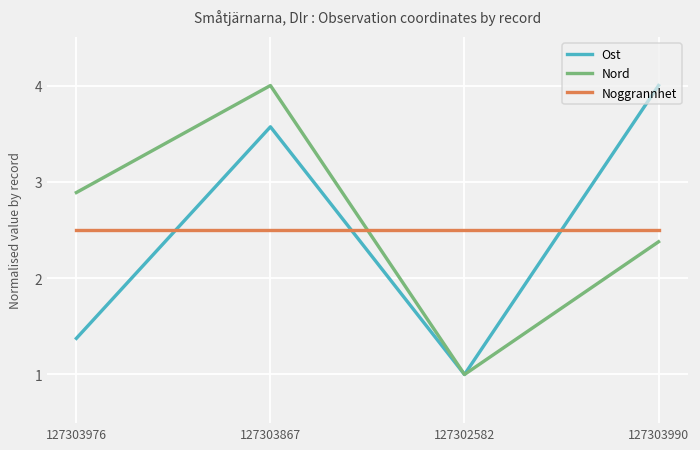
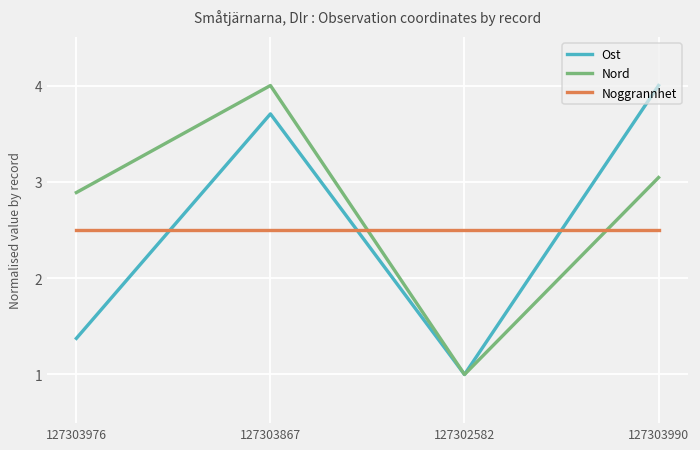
Ost, 127303867: 3.6 -> 3.7
Nord, 127303990: 2.4 -> 3.0
